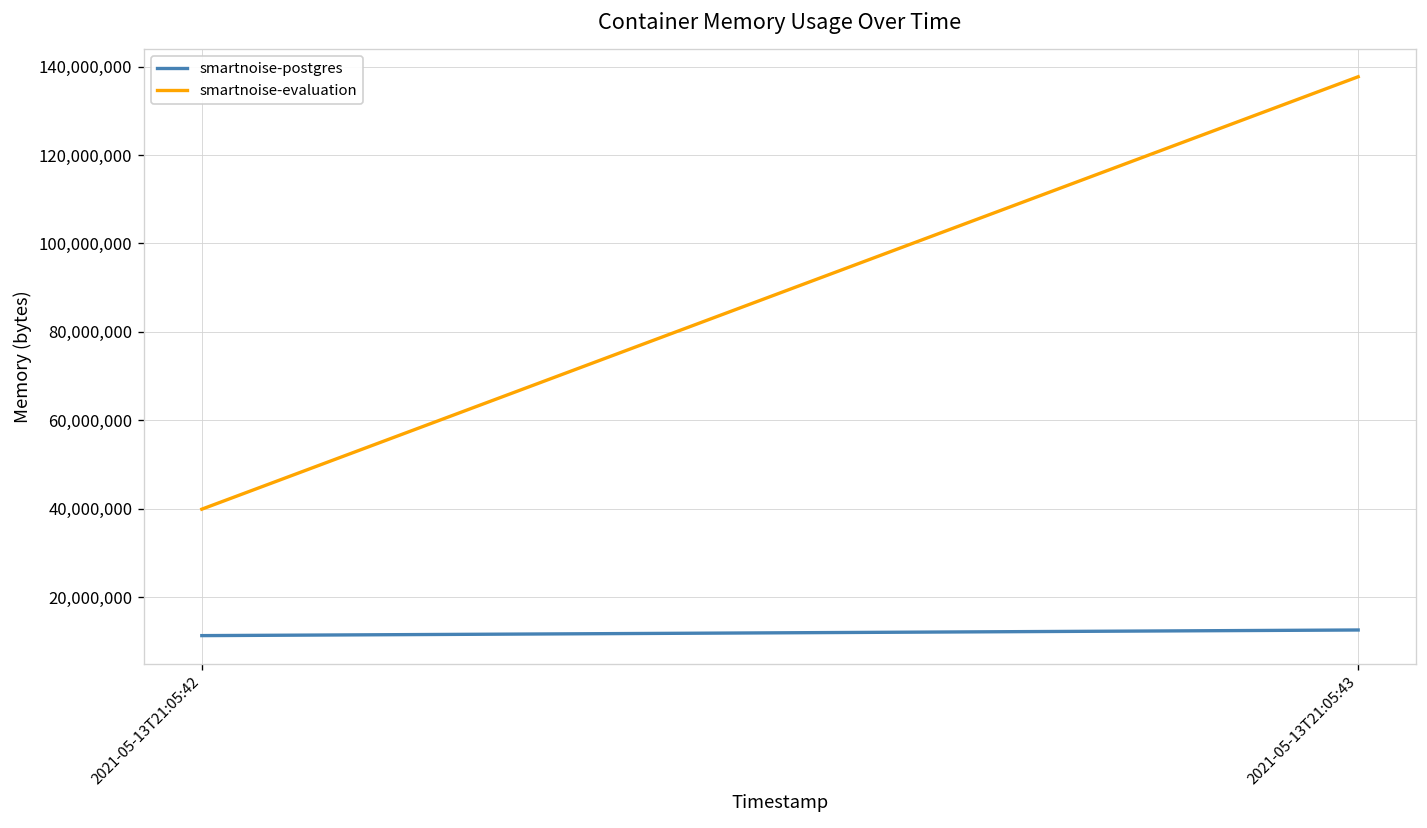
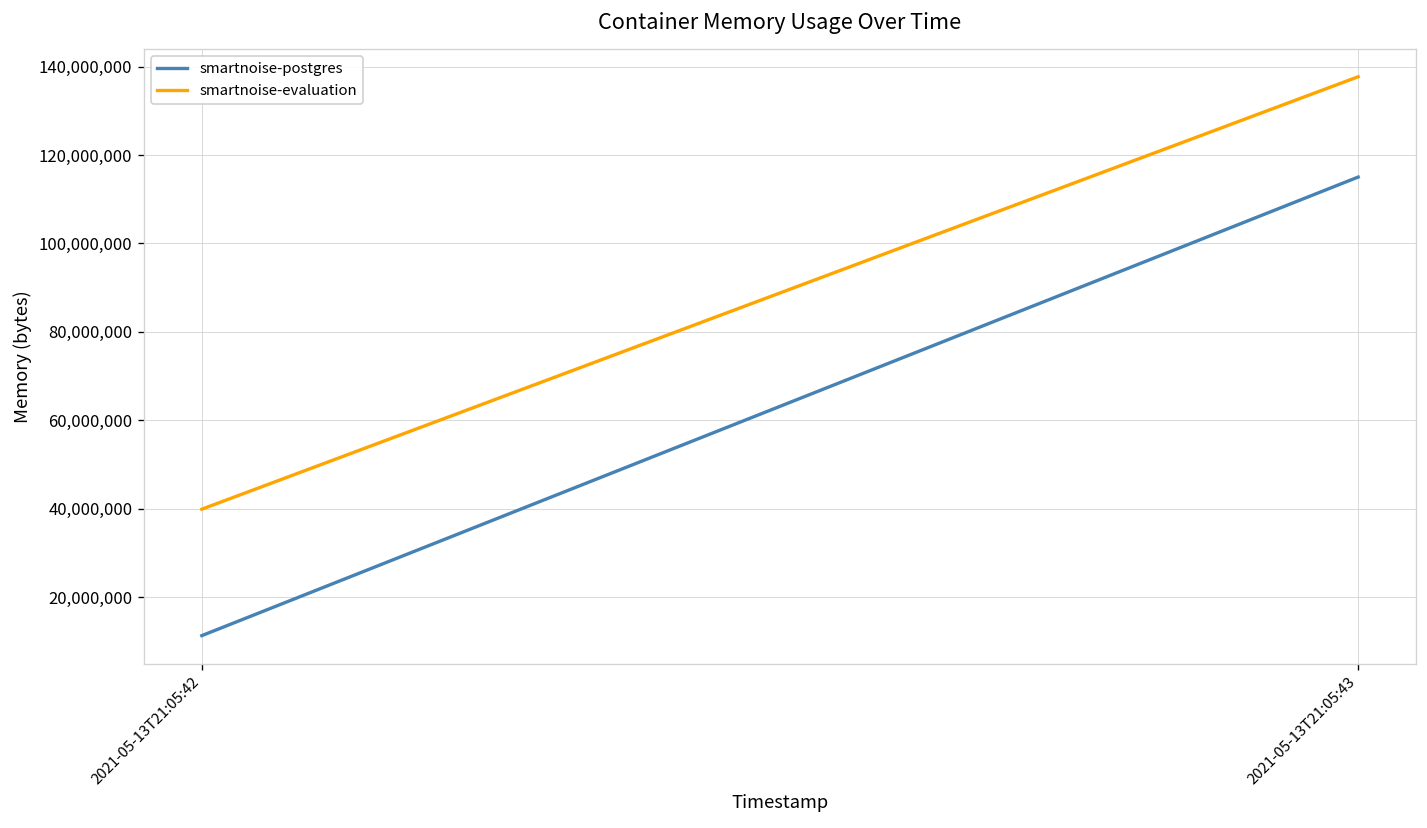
smartnoise-postgres, 2021-05-13T21:05:43: 13,000,000 -> 115,000,000
